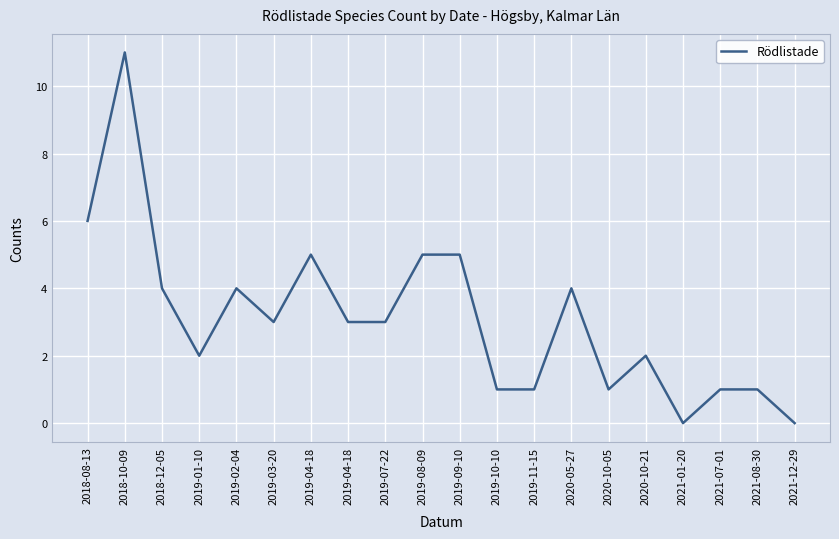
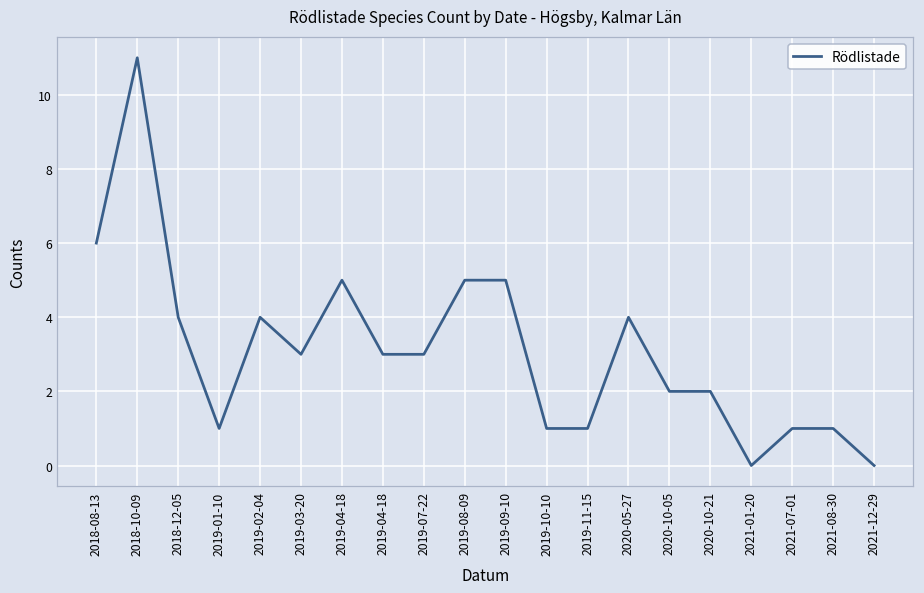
2019-01-10: 2 -> 1
2020-10-05: 1 -> 2
